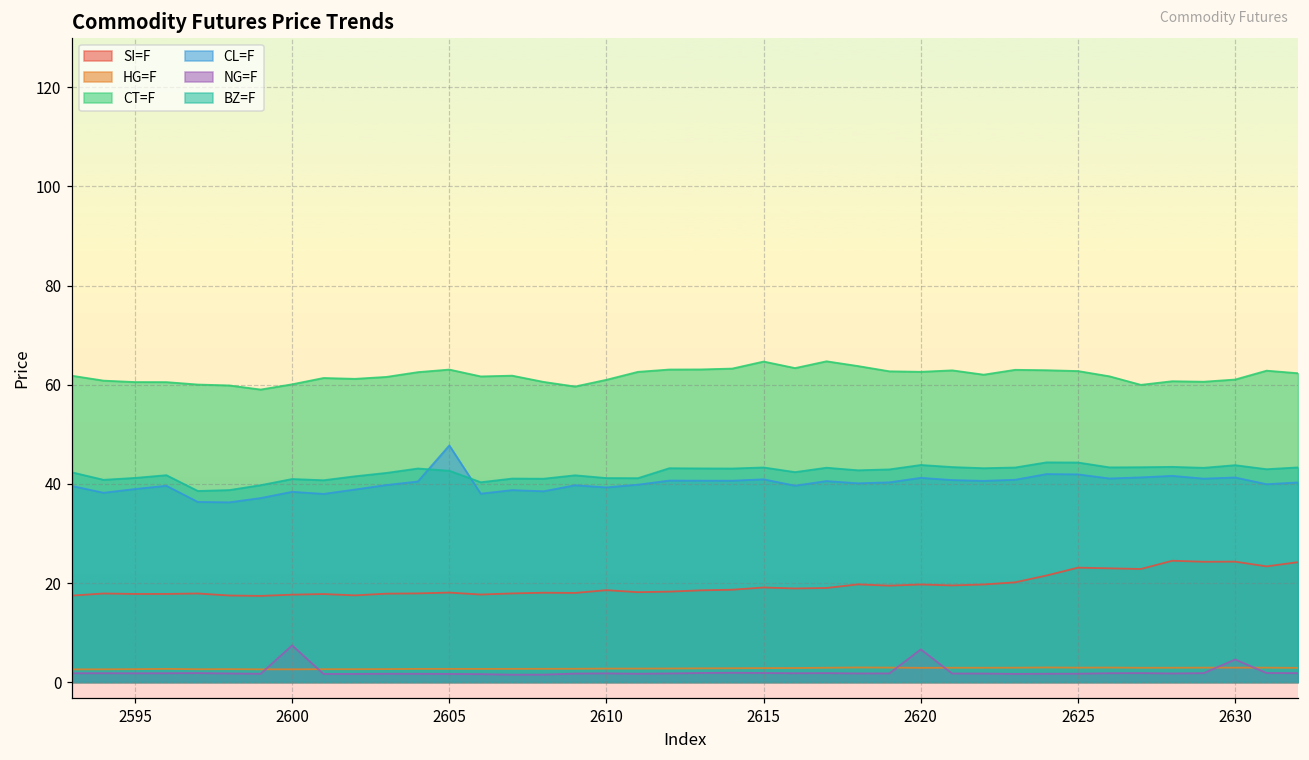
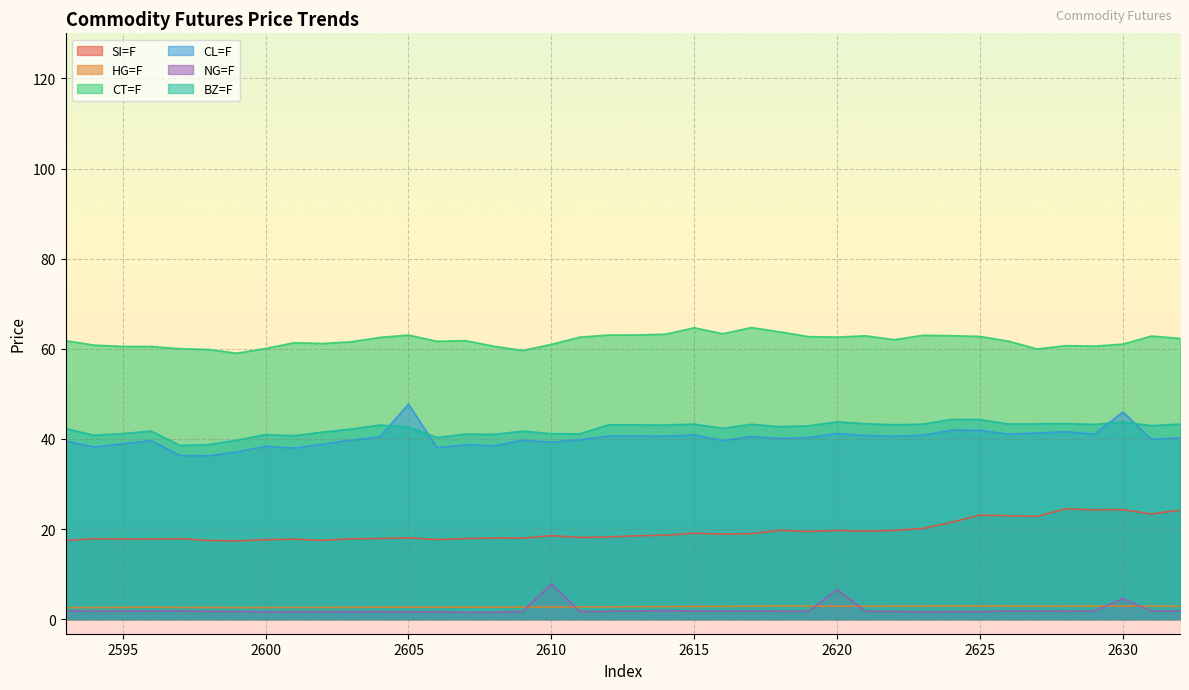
NG=F, 2600: 7 -> 2
NG=F, 2610: 2 -> 8
CL=F, 2630: 41 -> 46
